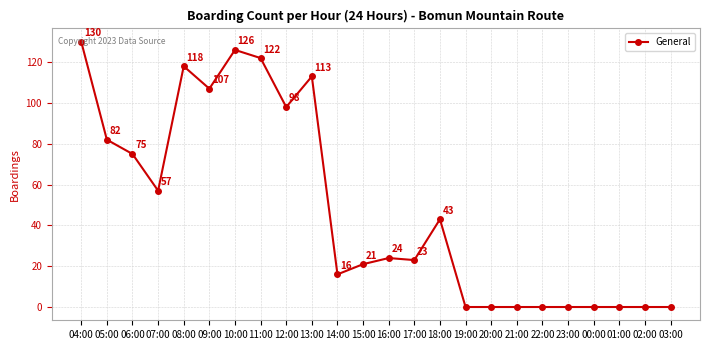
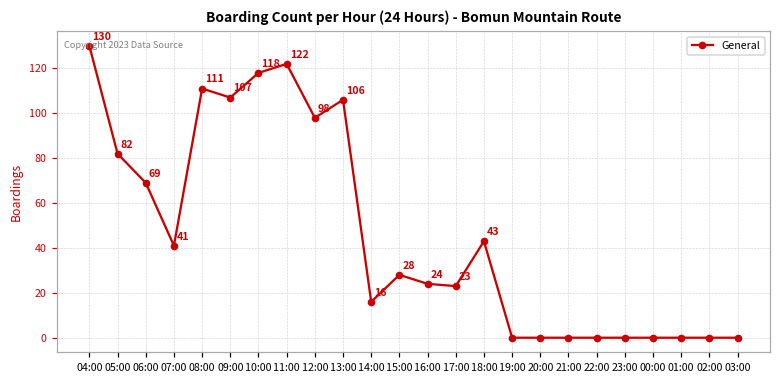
06:00: 75 -> 69
07:00: 57 -> 41
08:00: 118 -> 111
10:00: 126 -> 118
13:00: 113 -> 106
15:00: 21 -> 28
